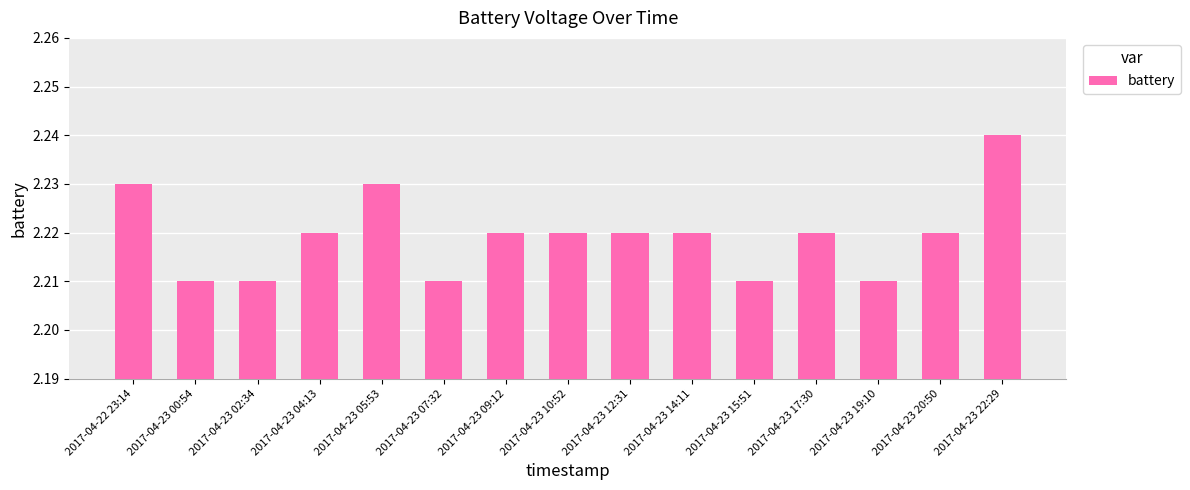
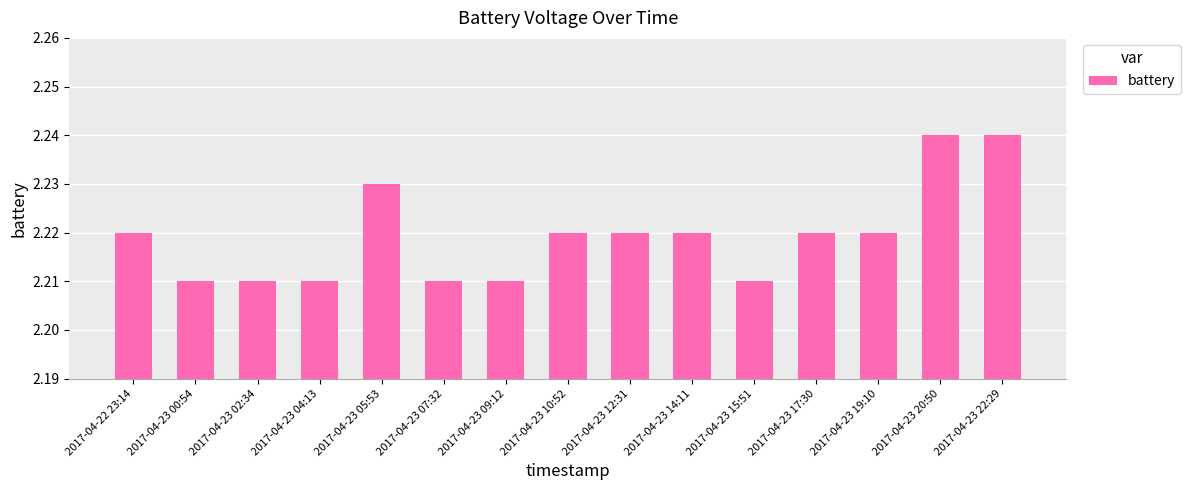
2017-04-22 23:14: 2.23 -> 2.22
2017-04-23 04:13: 2.22 -> 2.21
2017-04-23 09:12: 2.22 -> 2.21
2017-04-23 19:10: 2.21 -> 2.22
2017-04-23 20:50: 2.22 -> 2.24
